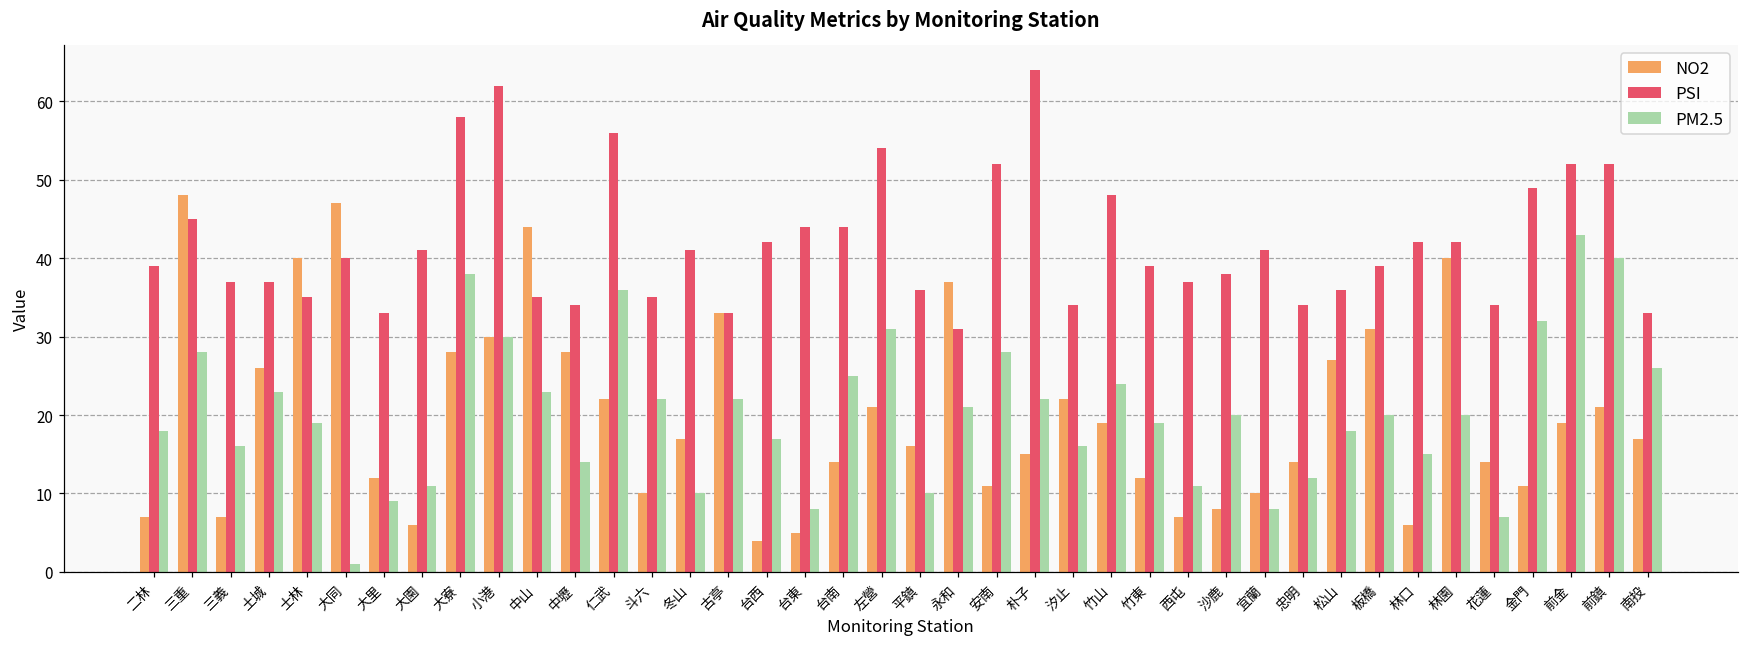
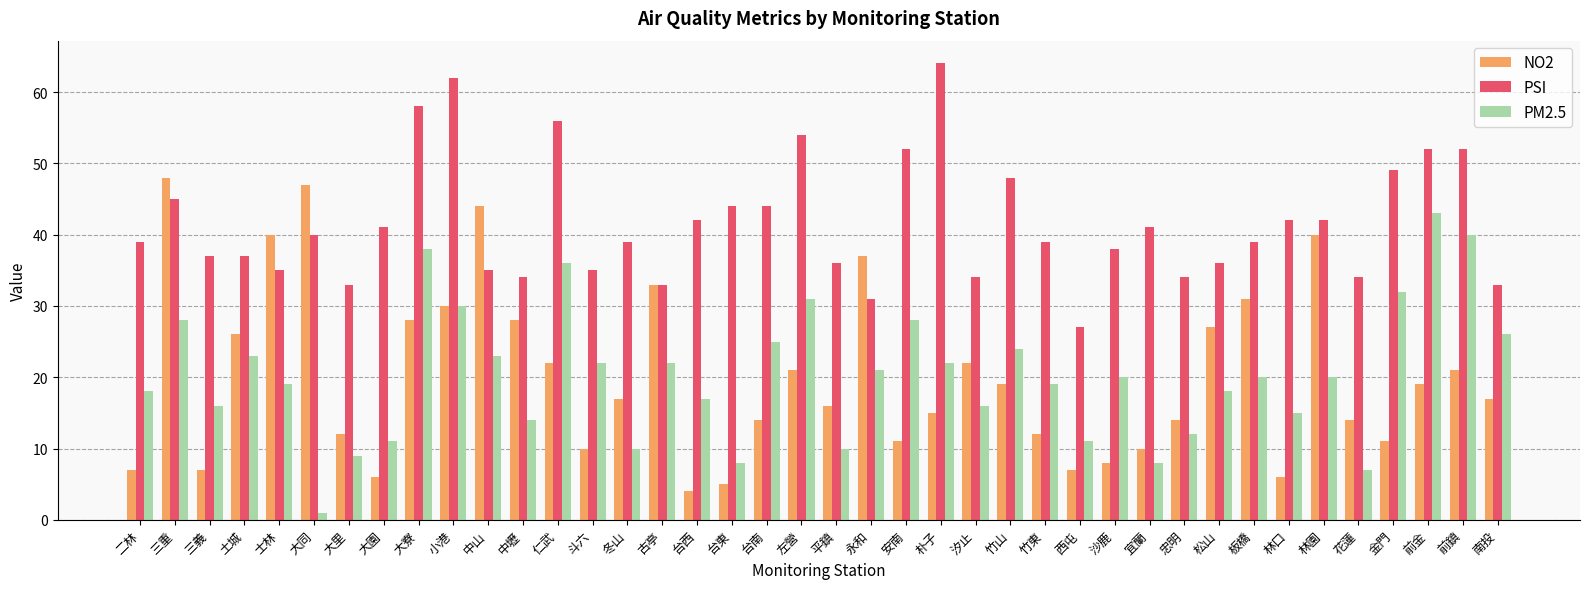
PSI, 冬山: 41 -> 39
PSI, 西屯: 37 -> 27
